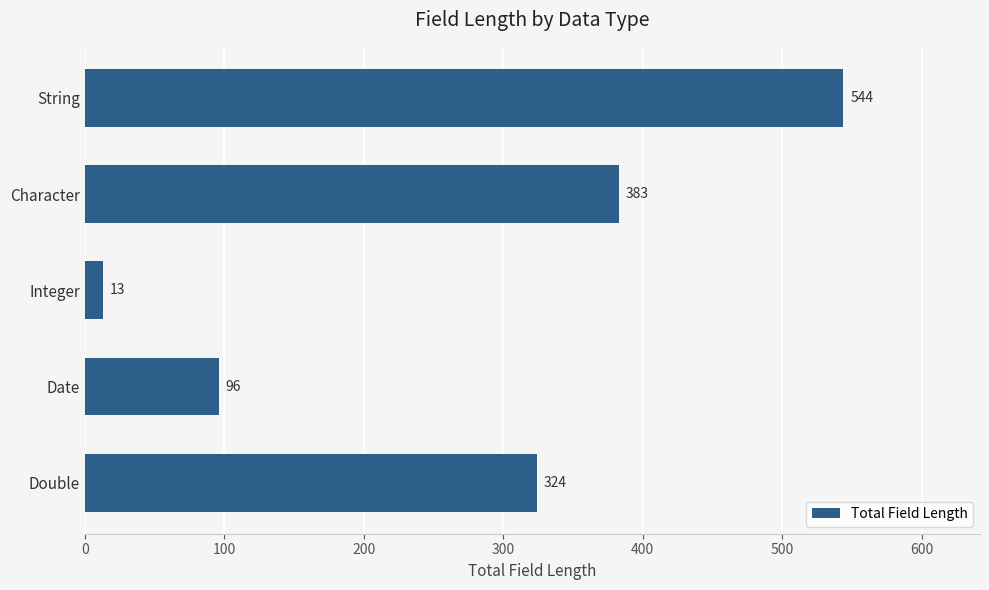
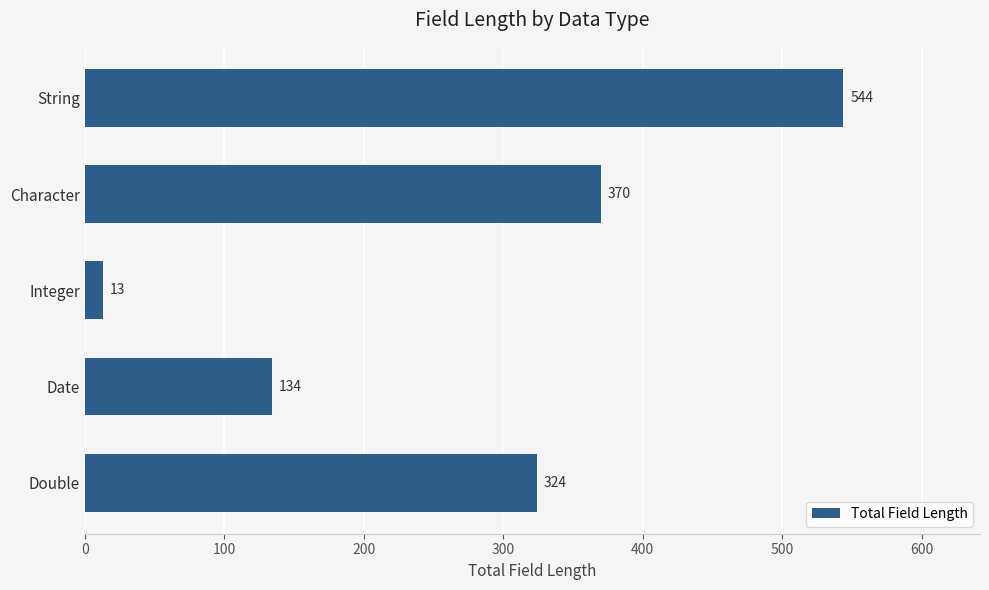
Character: 383 -> 370
Date: 96 -> 134
